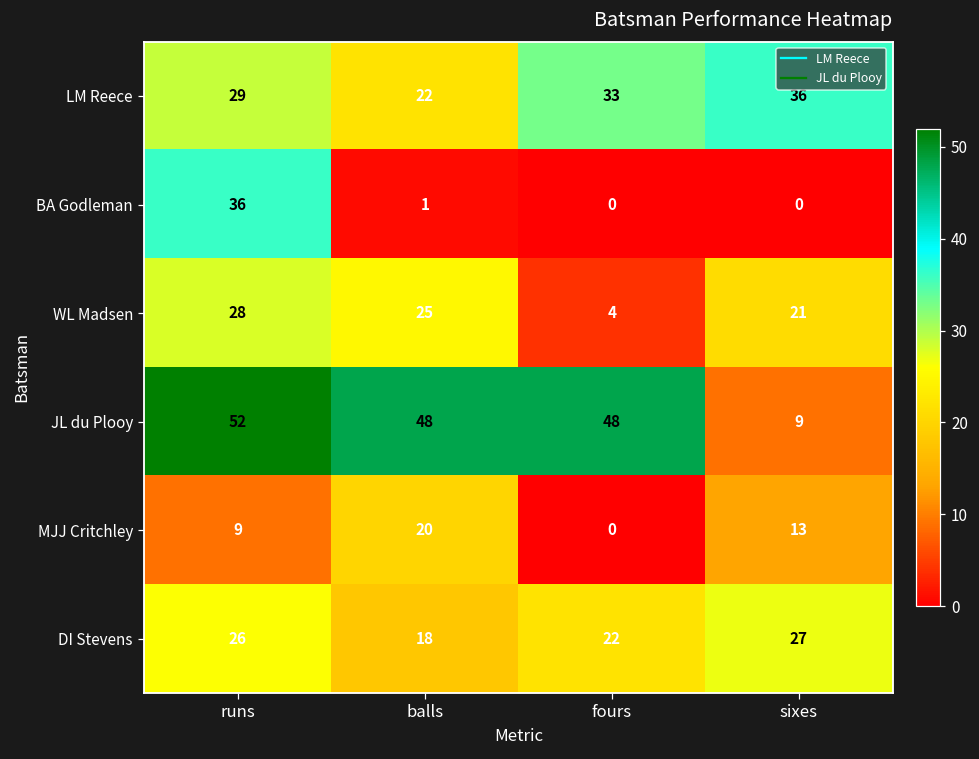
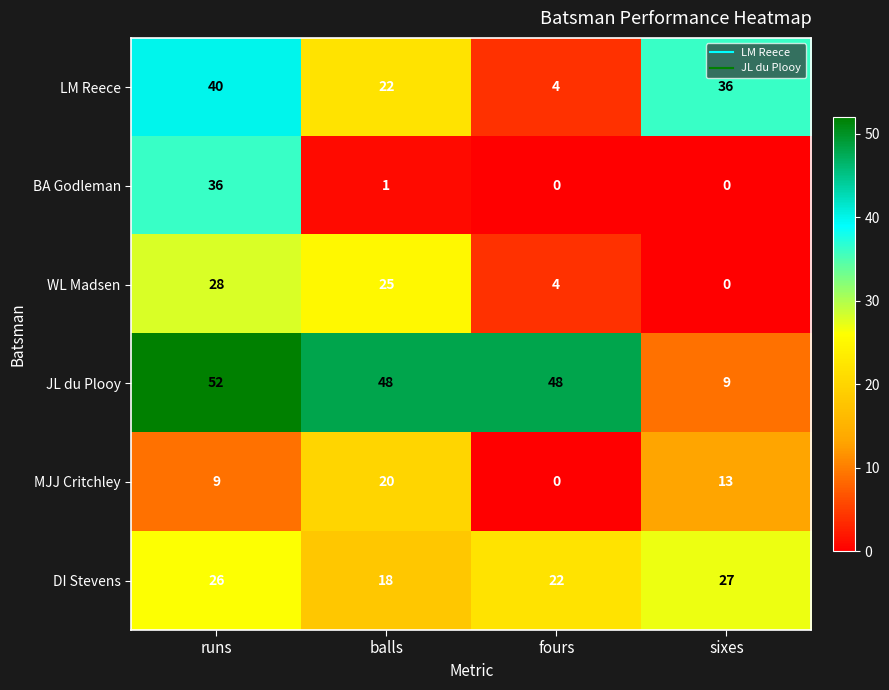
LM Reece, runs: 29 -> 40
LM Reece, fours: 33 -> 4
WL Madsen, sixes: 21 -> 0
